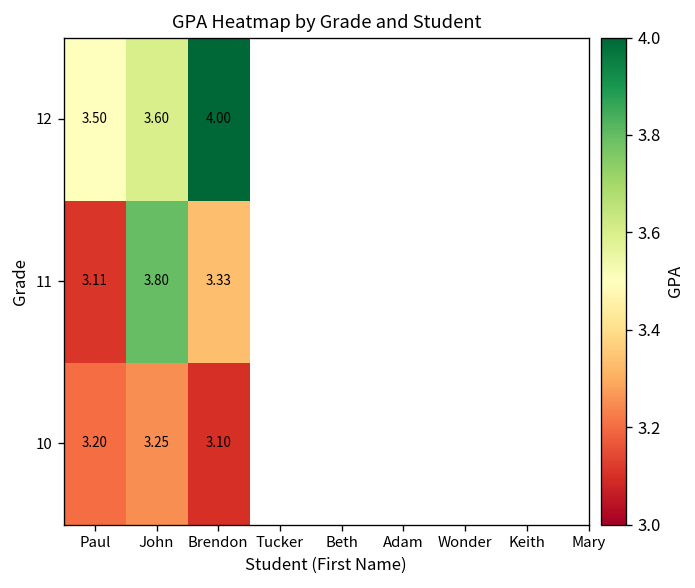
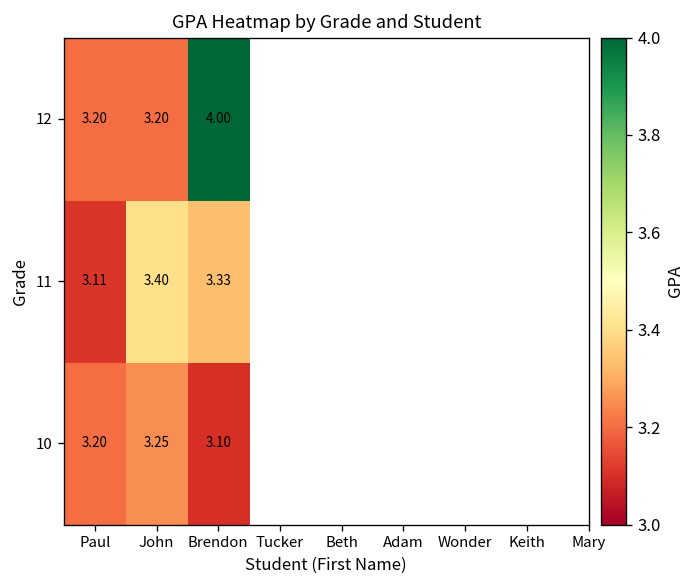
12, Paul: 3.50 -> 3.20
12, John: 3.60 -> 3.20
11, John: 3.80 -> 3.40
